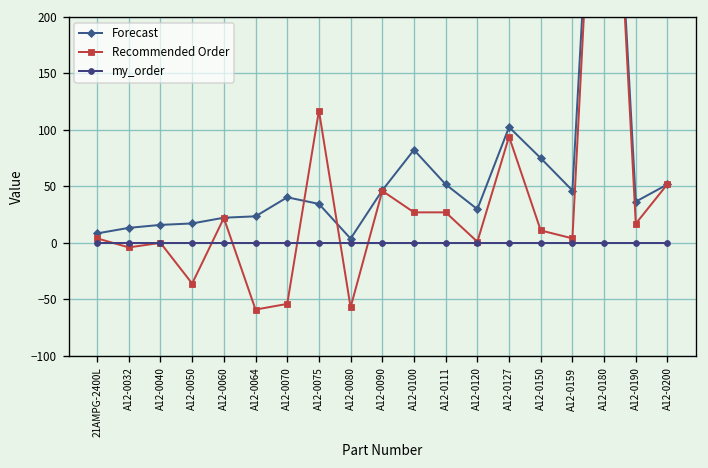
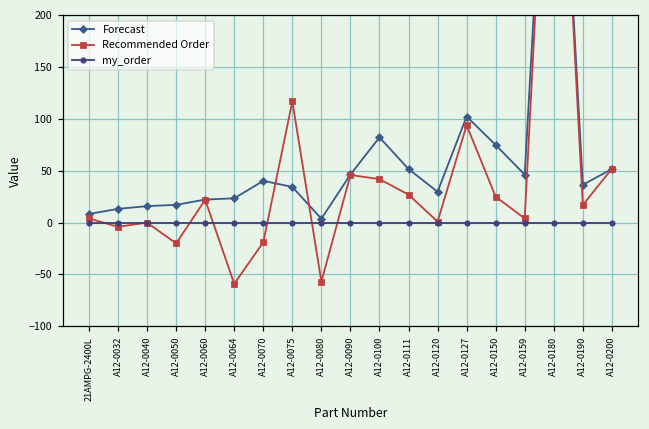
Recommended Order, A12-0050: -40 -> -20
Recommended Order, A12-0070: -50 -> -20
Recommended Order, A12-0100: 30 -> 40
Recommended Order, A12-0150: 10 -> 30
